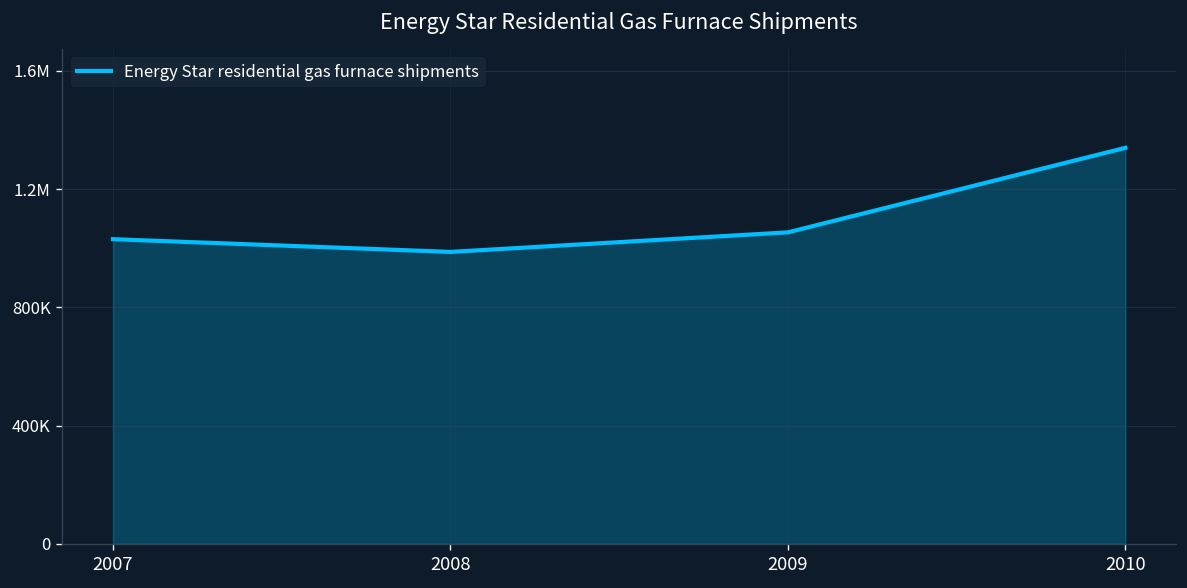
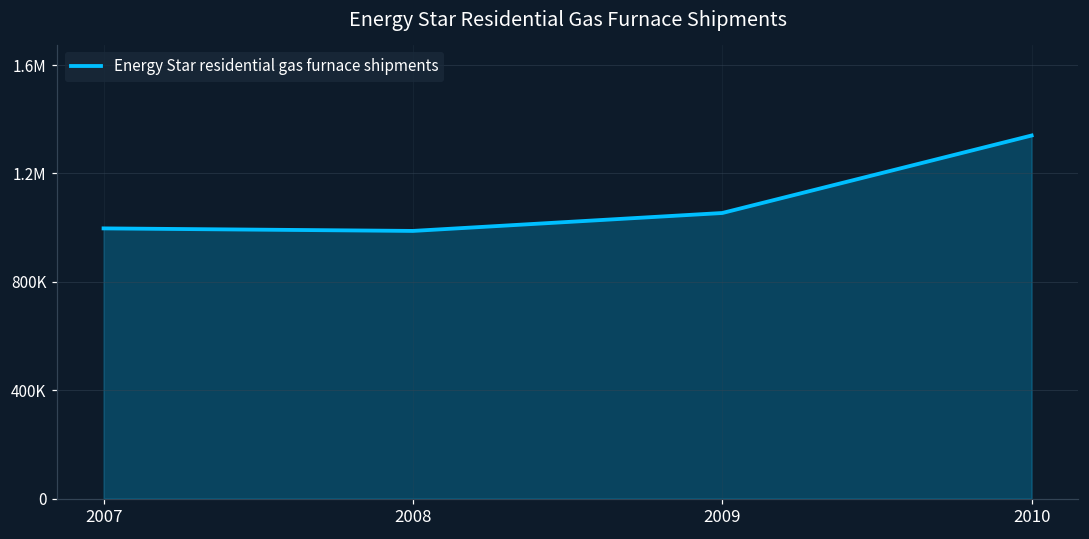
2007: 1030000 -> 1000000
